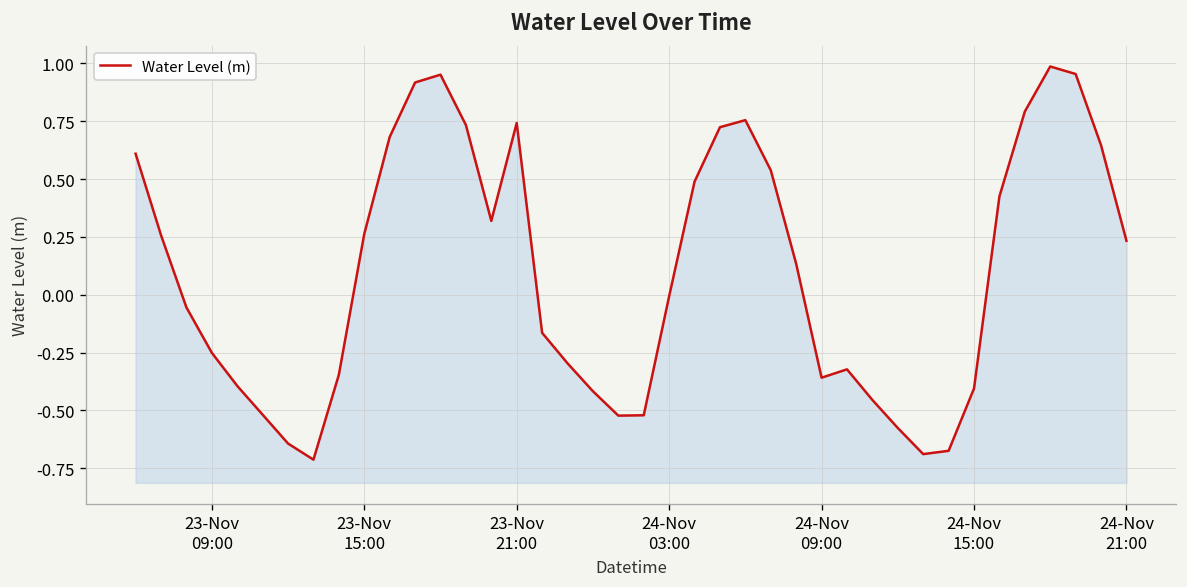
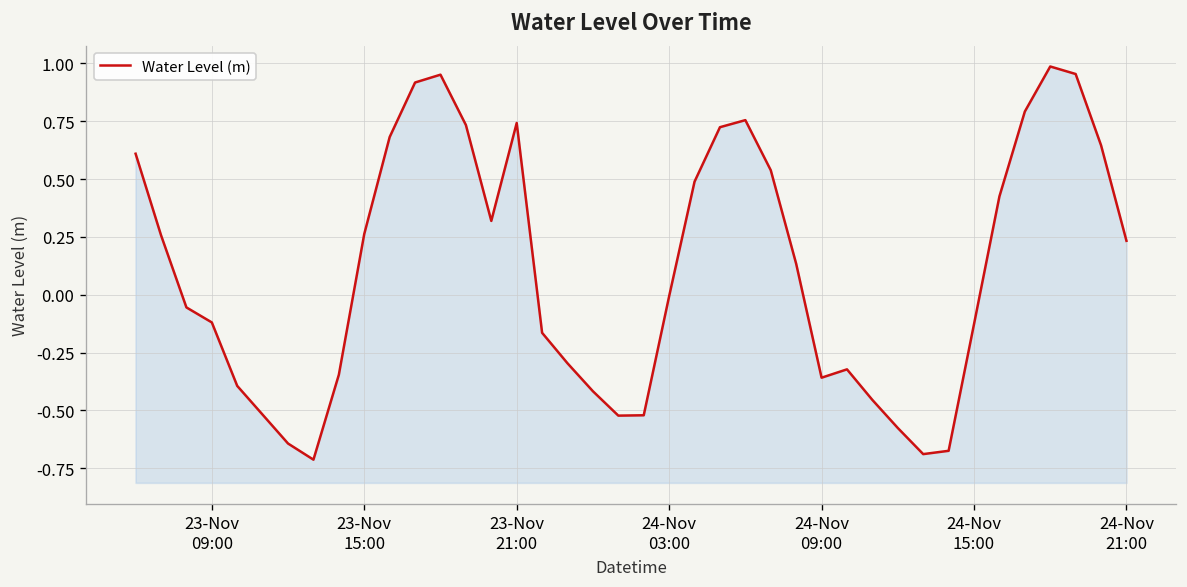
23-Nov 09:00: -0.25 -> -0.12
24-Nov 15:00: -0.41 -> -0.13
